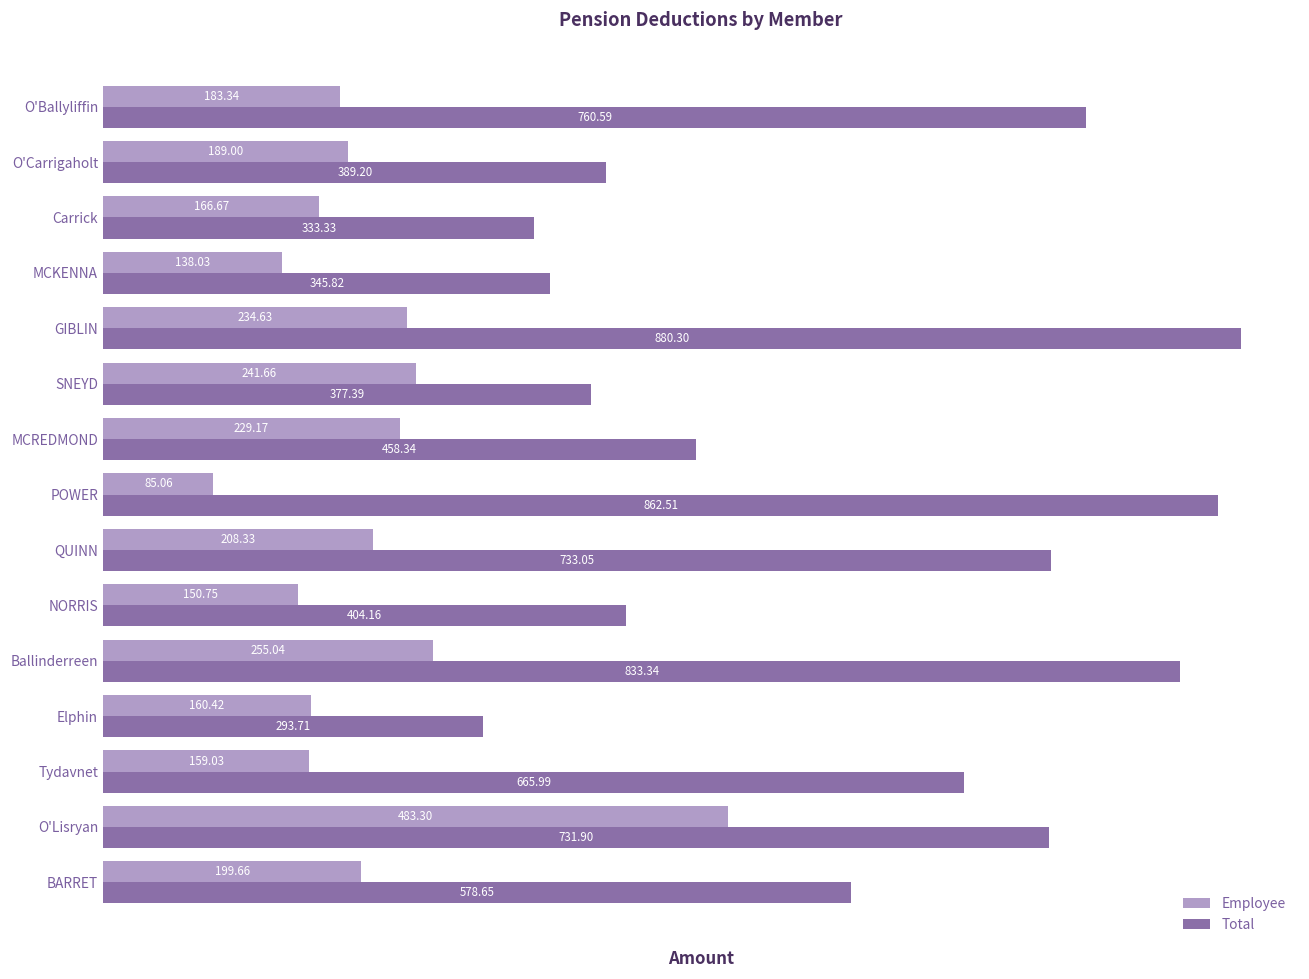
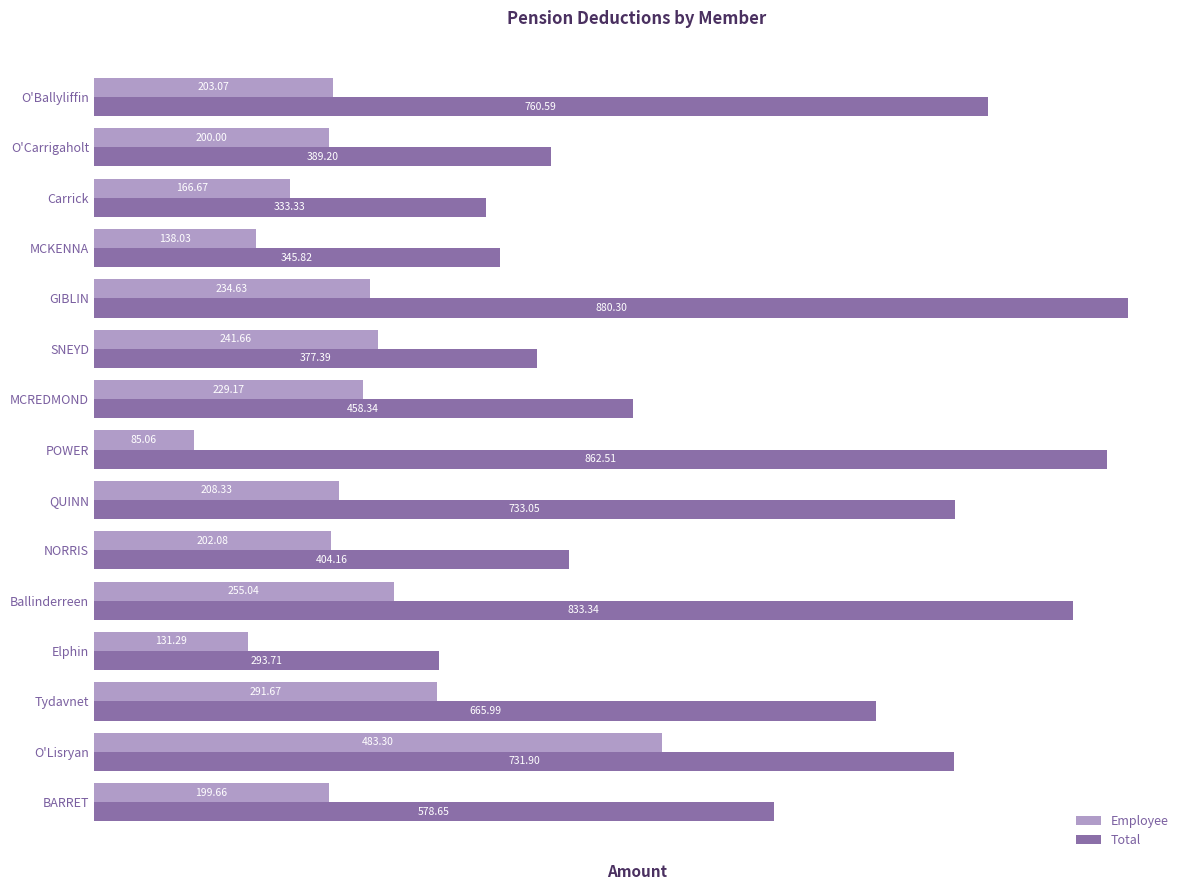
Employee, O'Ballyliffin: 183.34 -> 203.07
Employee, O'Carrigaholt: 189.00 -> 200.00
Employee, NORRIS: 150.75 -> 202.08
Employee, Elphin: 160.42 -> 131.29
Employee, Tydavnet: 159.03 -> 291.67
